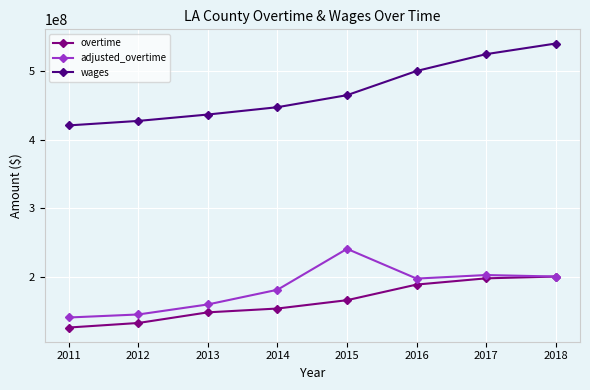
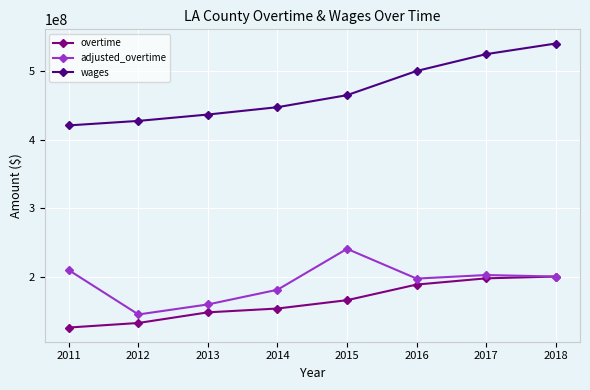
adjusted_overtime, 2011: 140000000 -> 210000000
